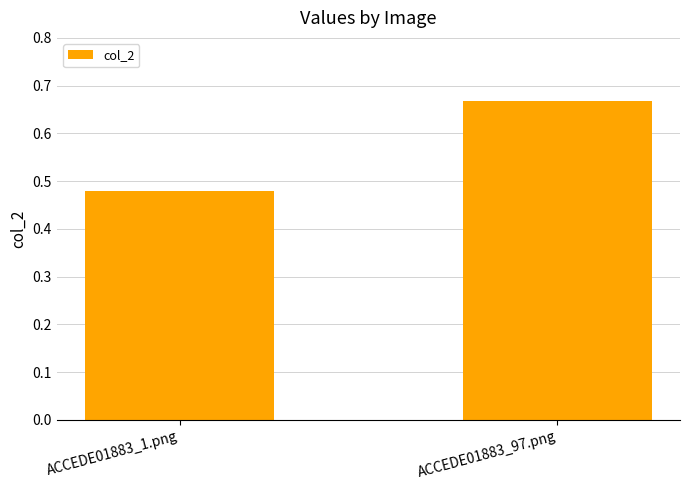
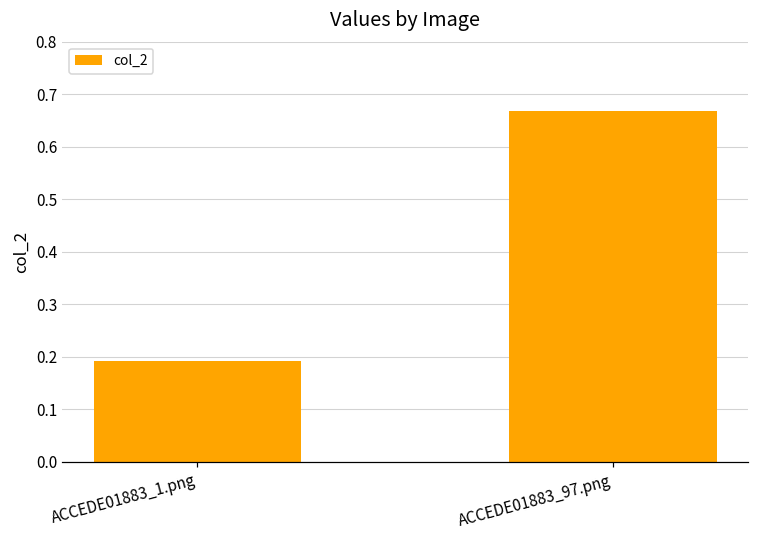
ACCEDE01883_1.png: 0.48 -> 0.19
